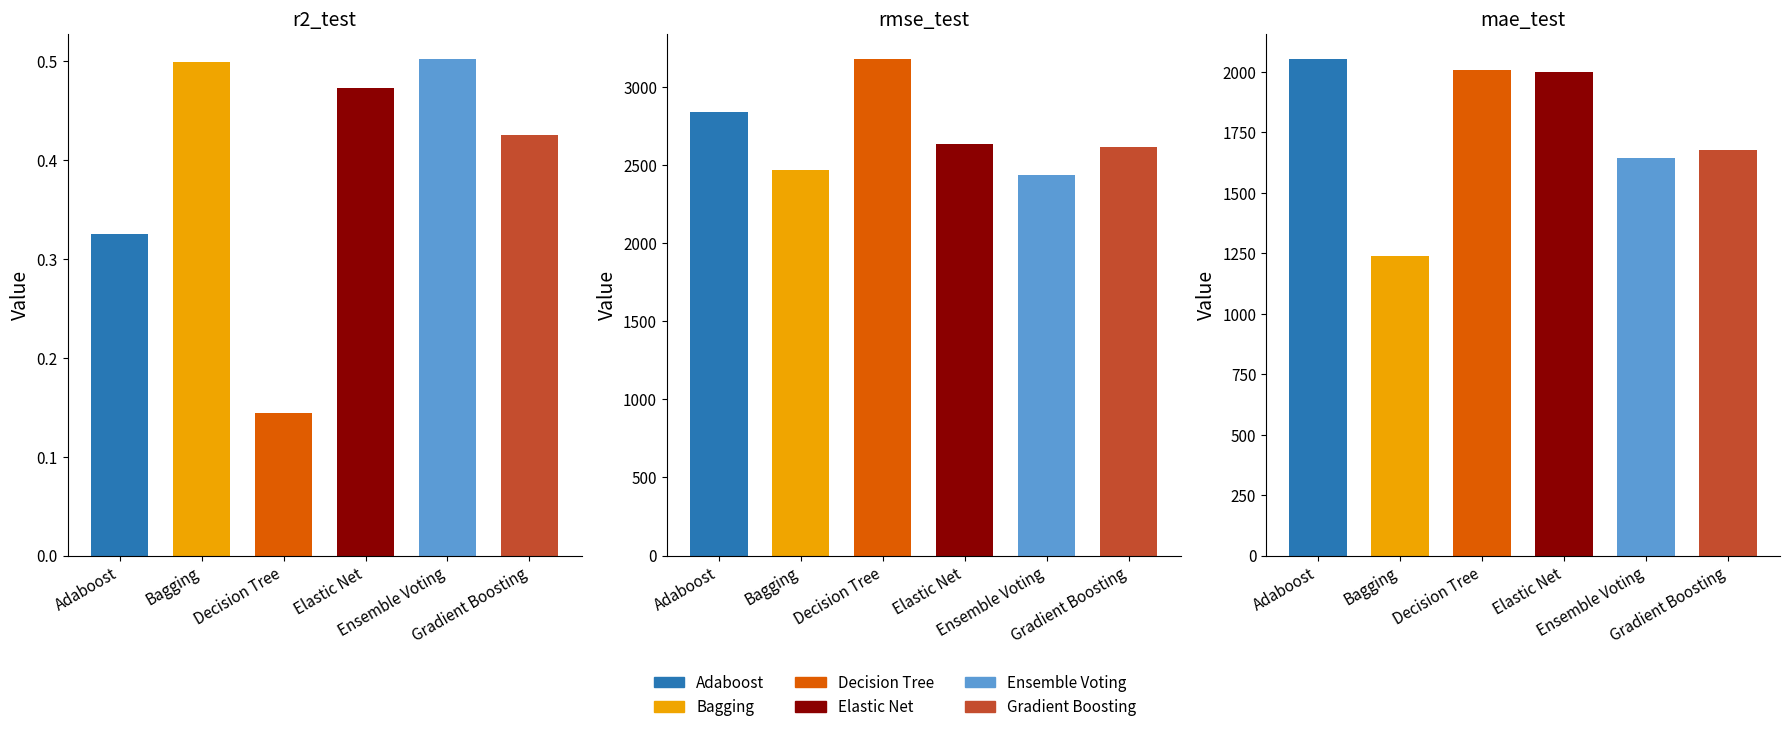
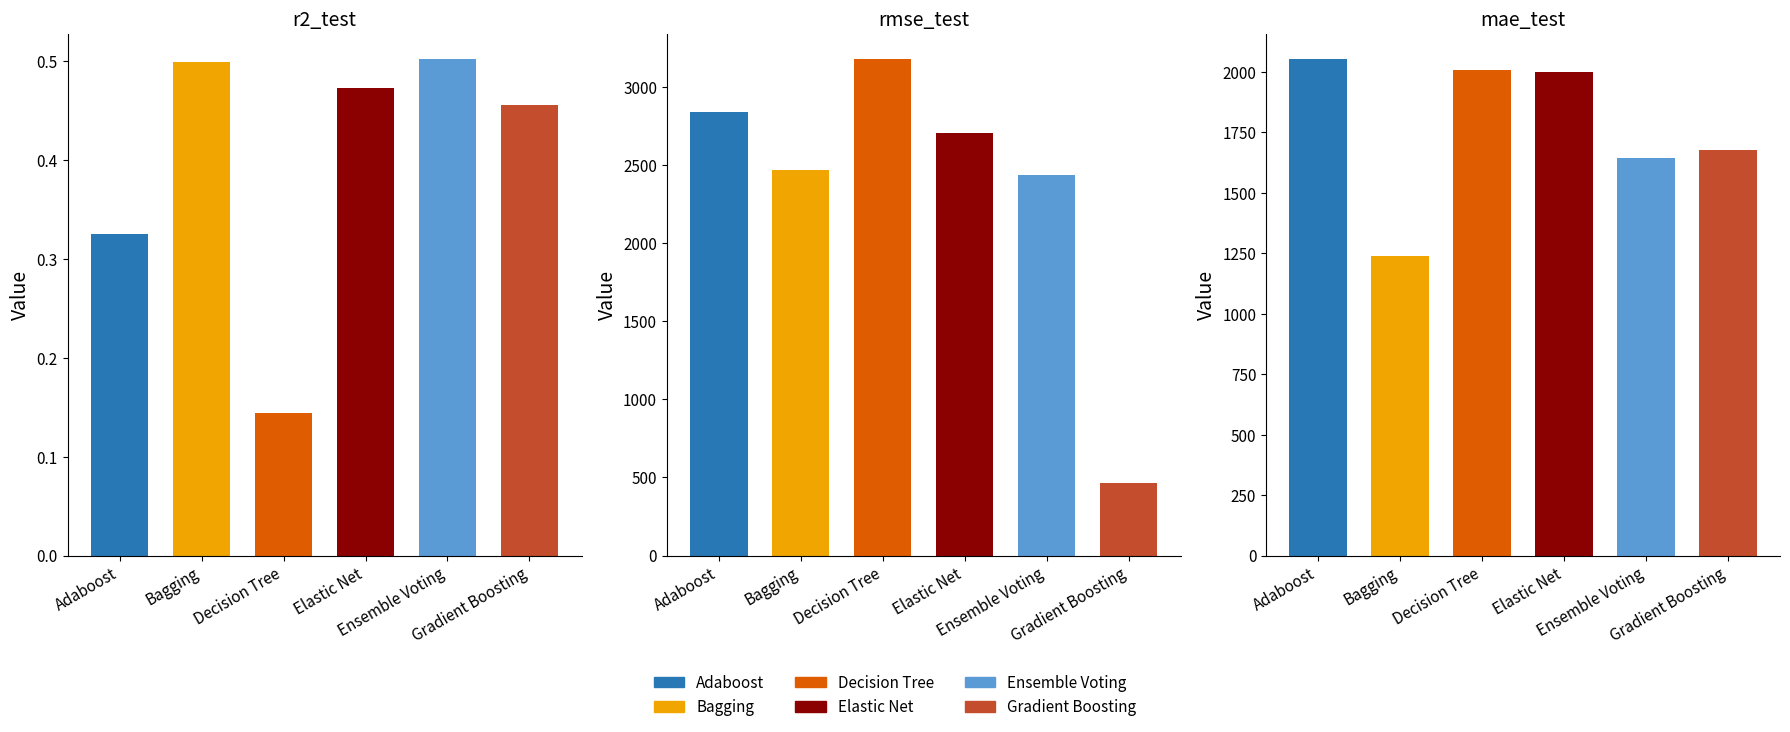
r2_test, Gradient Boosting: 0.43 -> 0.46
rmse_test, Elastic Net: 2630 -> 2700
rmse_test, Gradient Boosting: 2610 -> 470
